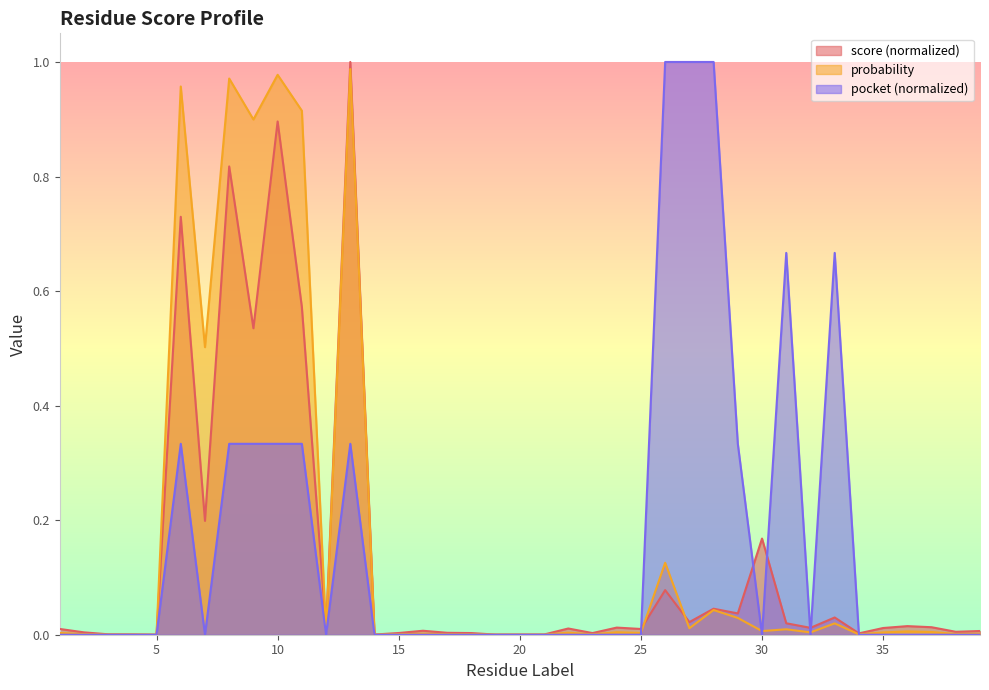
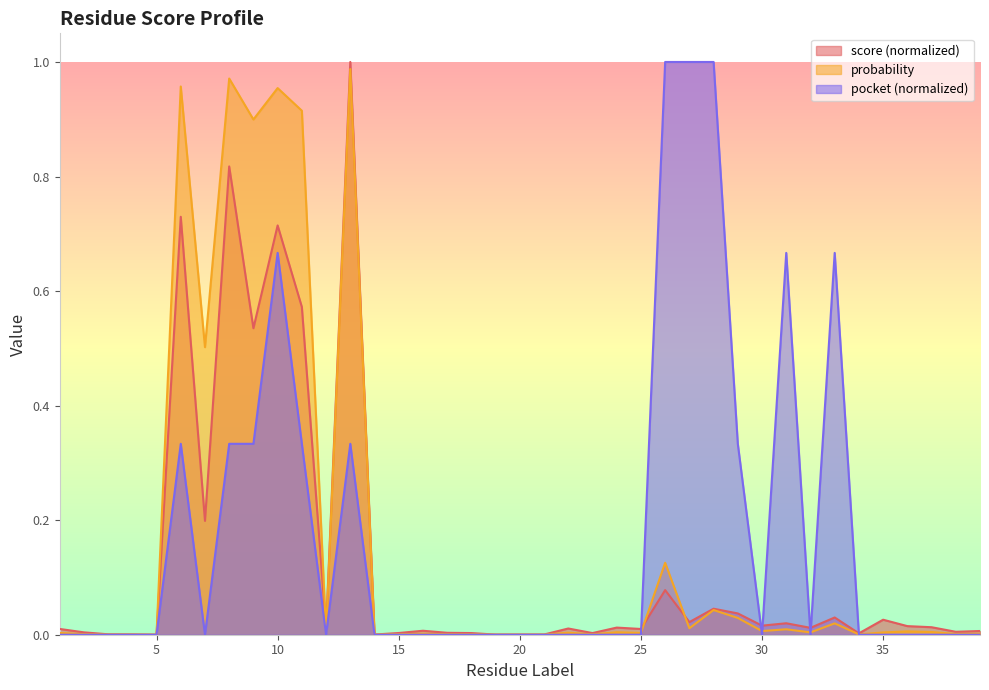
score (normalized), 10: 0.90 -> 0.71
probability, 10: 0.98 -> 0.95
pocket (normalized), 10: 0.33 -> 0.67
score (normalized), 30: 0.17 -> 0.02
score (normalized), 35: 0.01 -> 0.03
